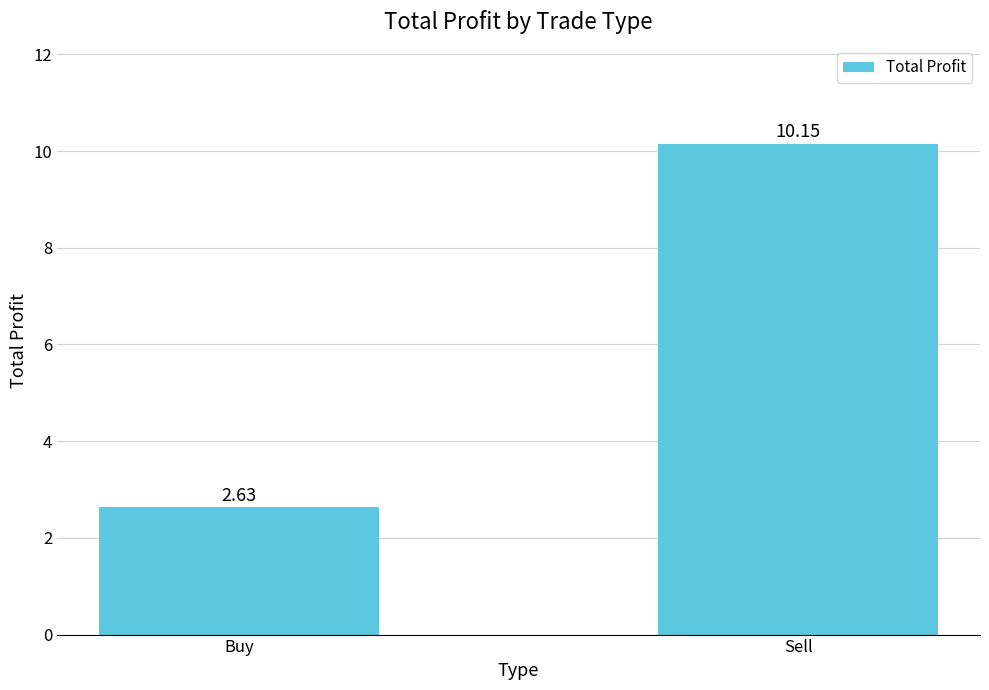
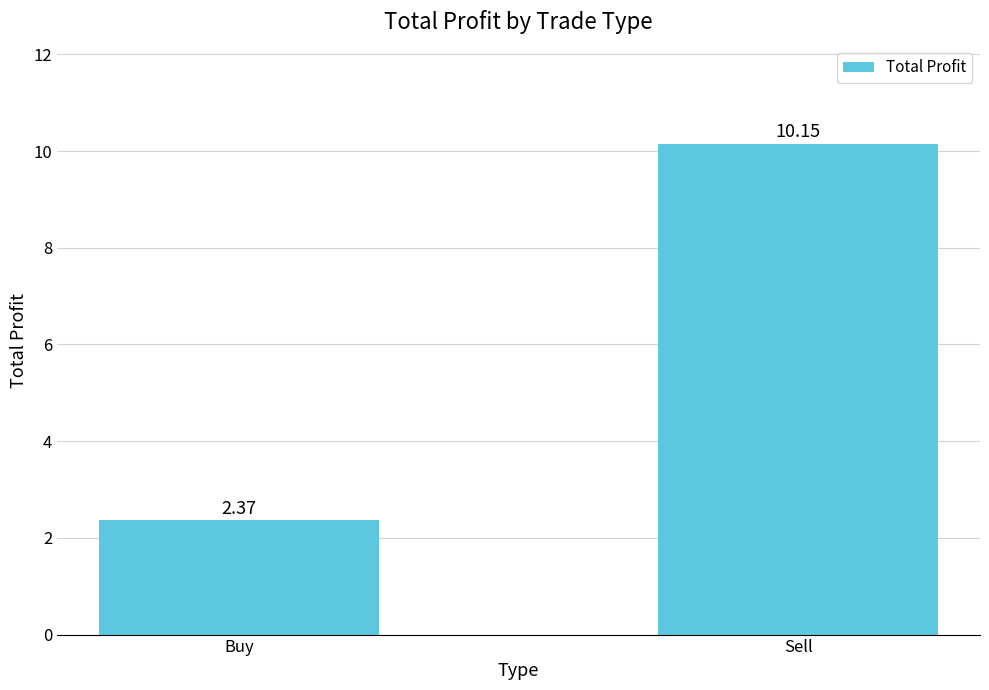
Buy: 2.63 -> 2.37
